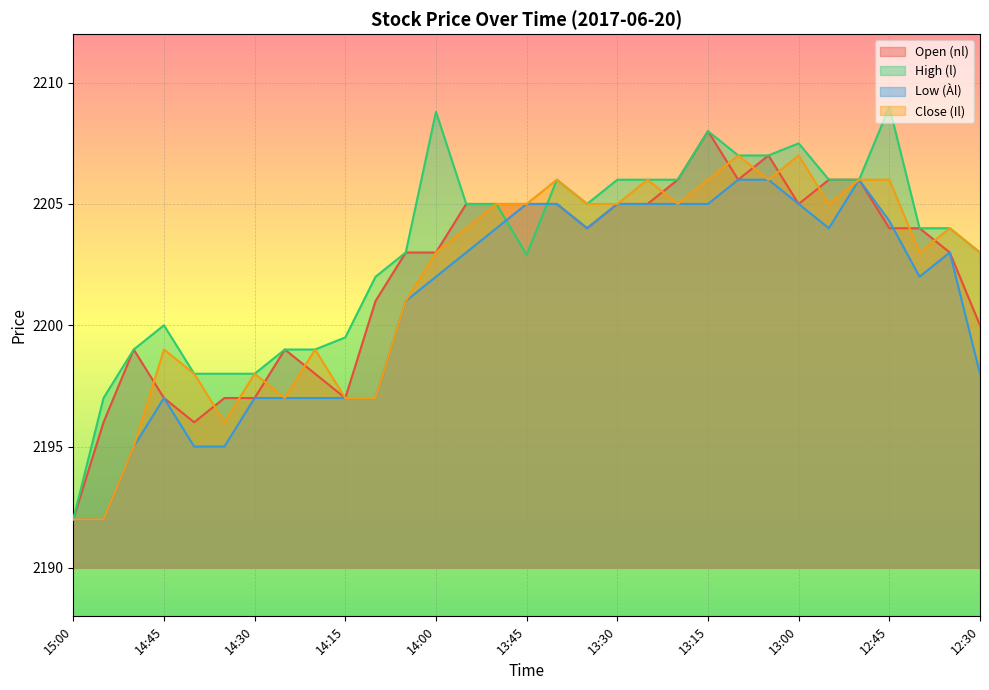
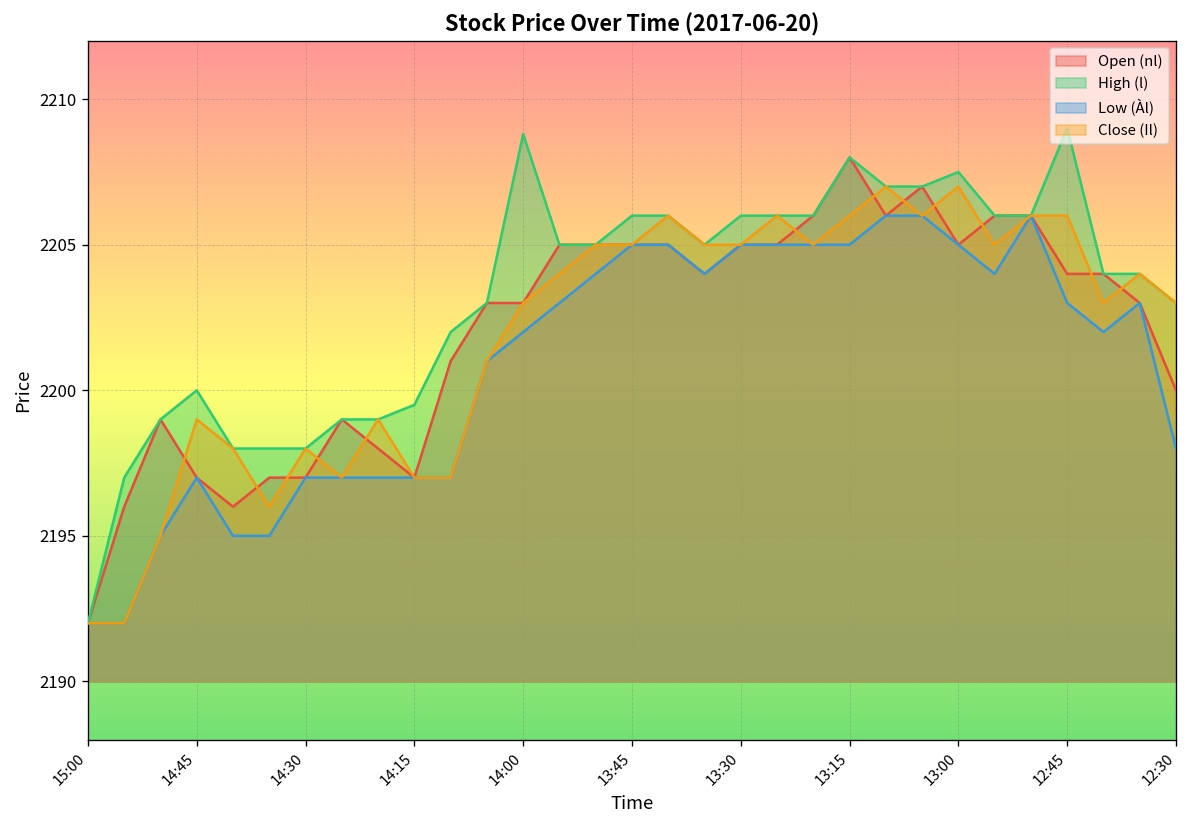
High (l), 13:45: 2202.9 -> 2206.0
Low (Àl), 12:45: 2204.3 -> 2203.0
